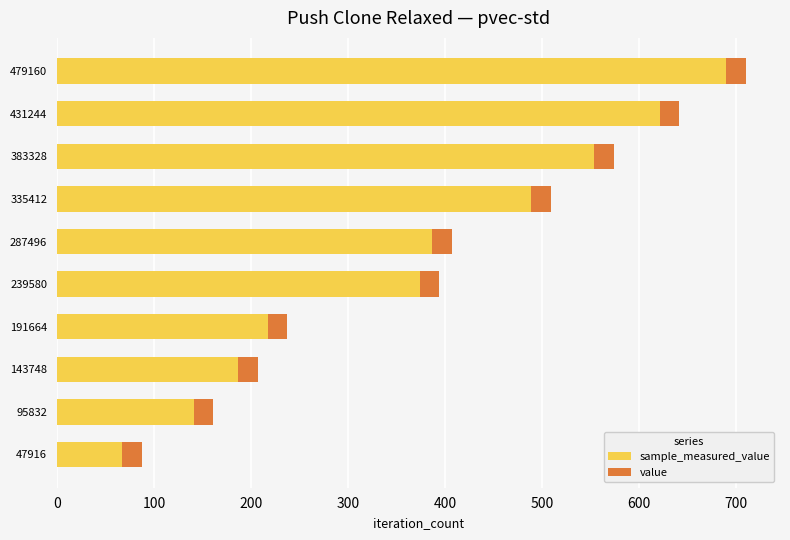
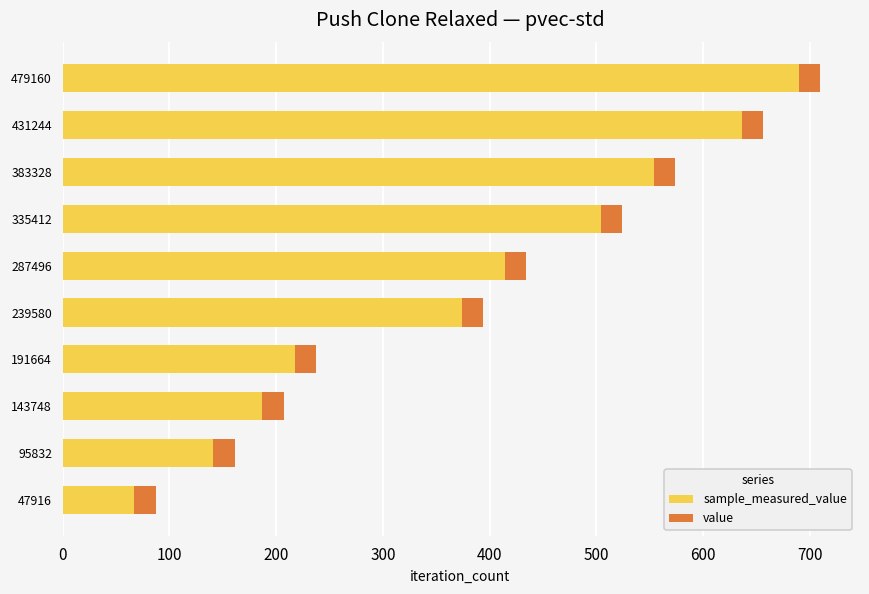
sample_measured_value, 431244: 620 -> 640
sample_measured_value, 335412: 490 -> 500
sample_measured_value, 287496: 390 -> 410
